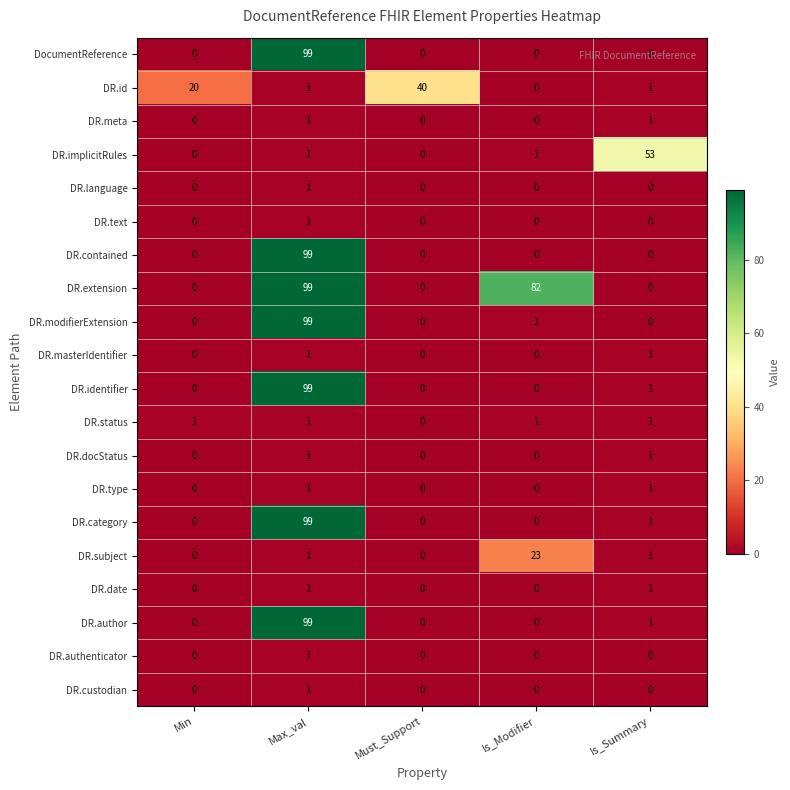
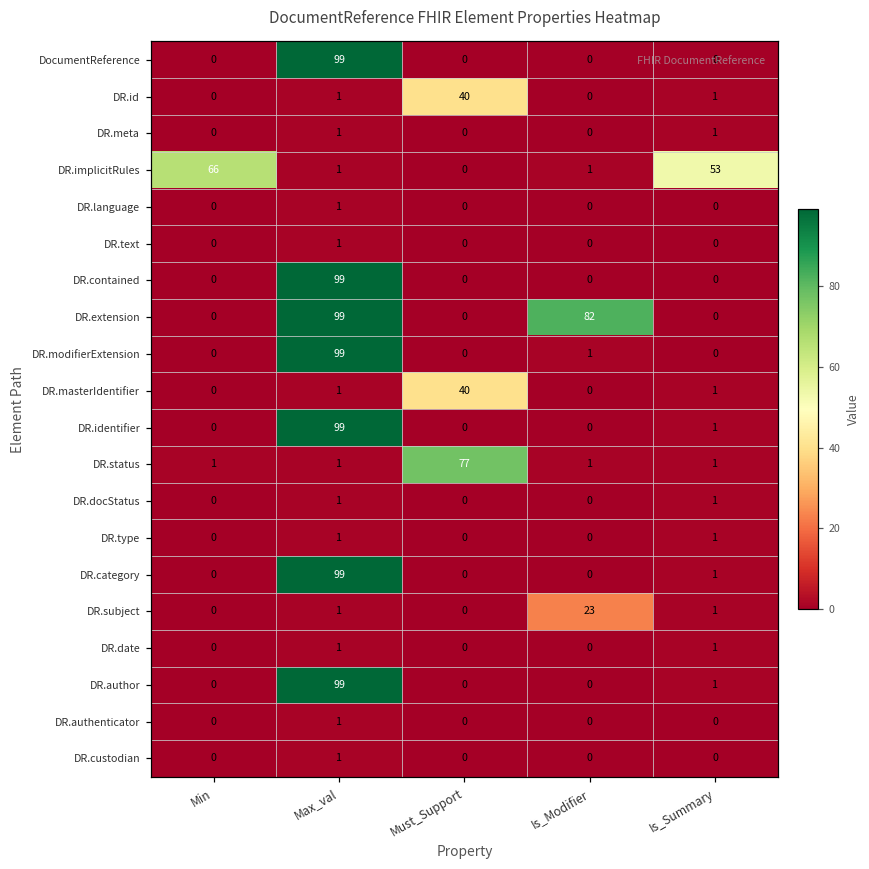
DR.id, Min: 20 -> 0
DR.implicitRules, Min: 0 -> 66
DR.masterIdentifier, Must_Support: 0 -> 40
DR.status, Must_Support: 0 -> 77
